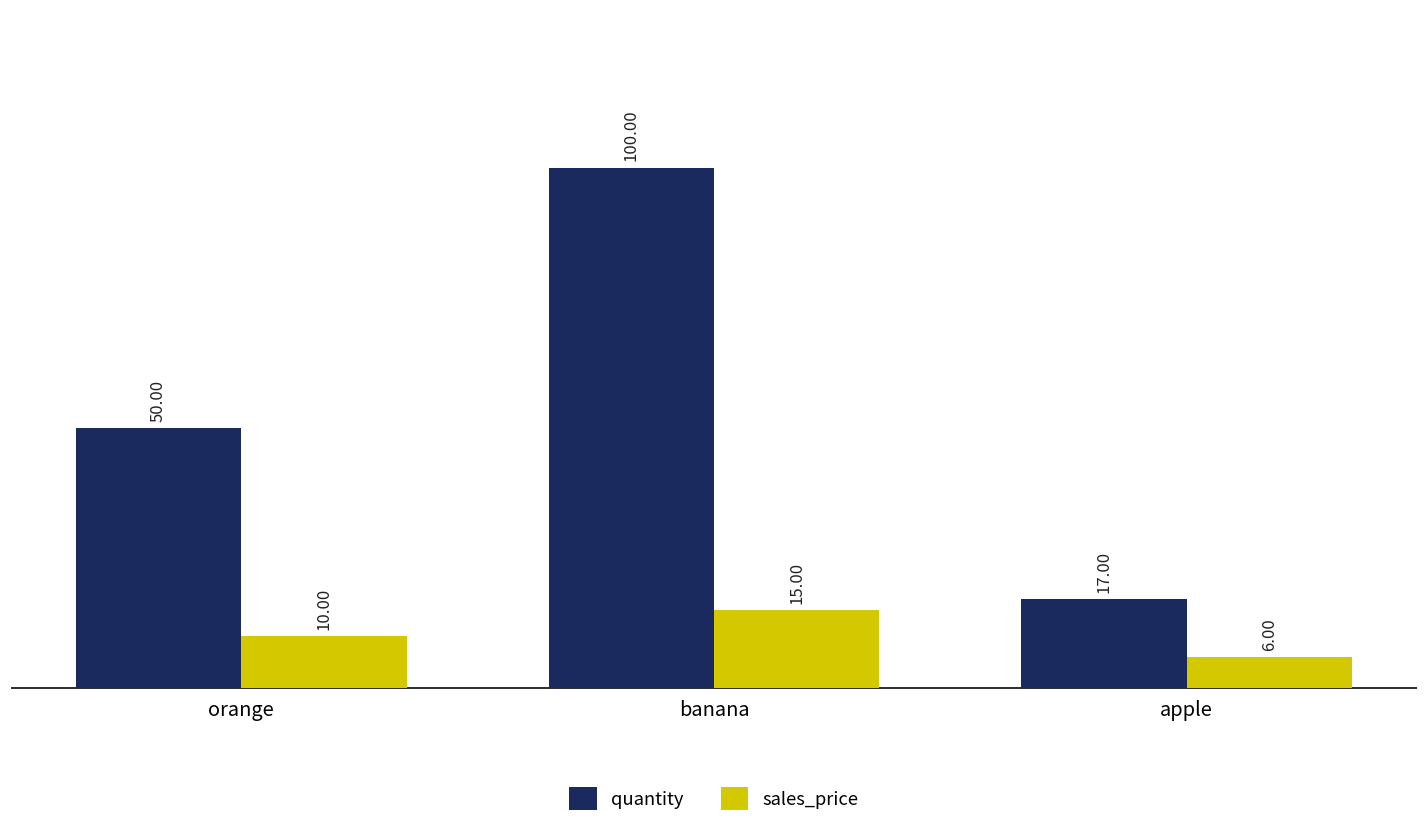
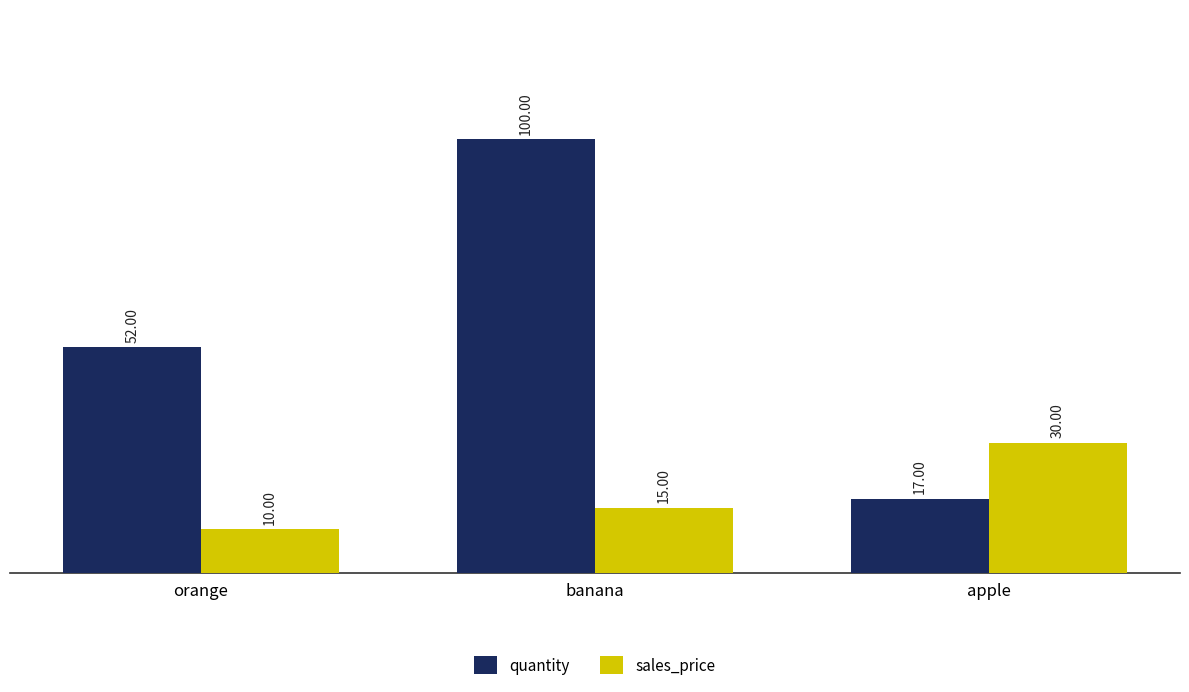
quantity, orange: 50.00 -> 52.00
sales_price, apple: 6.00 -> 30.00
